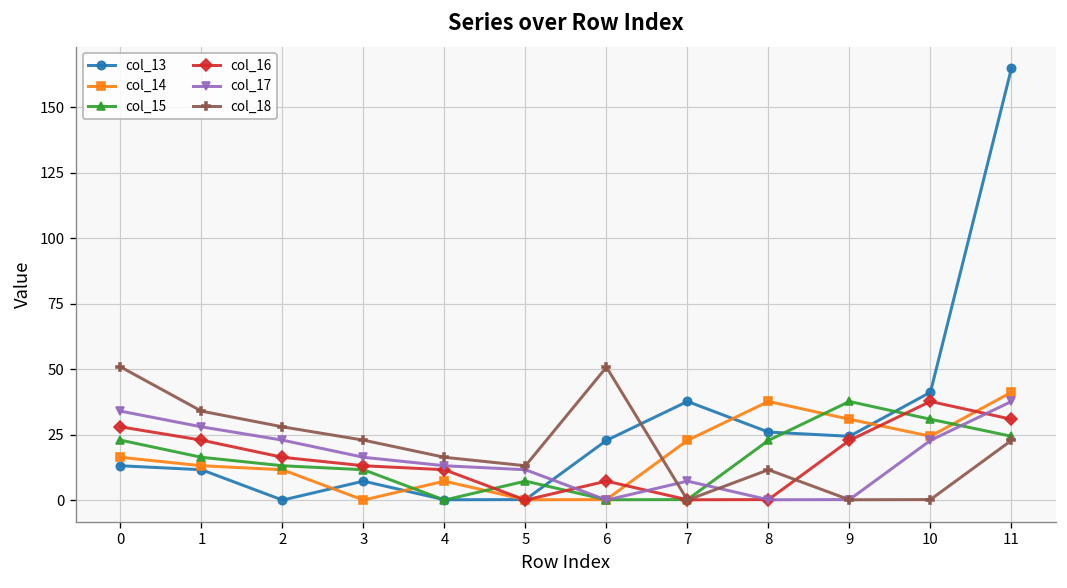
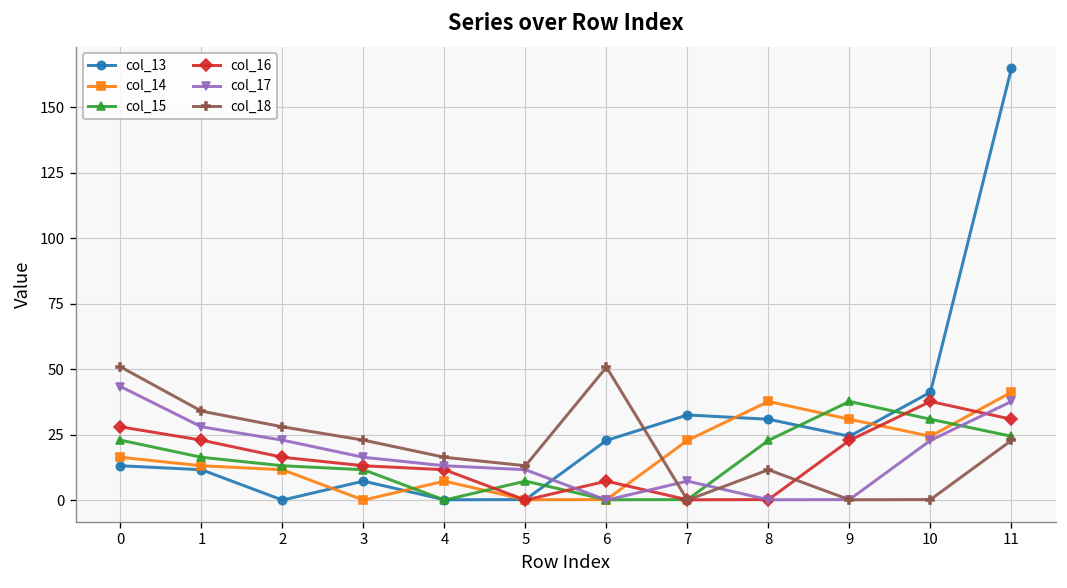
col_17, 0: 34 -> 43
col_13, 7: 38 -> 33
col_13, 8: 26 -> 31
